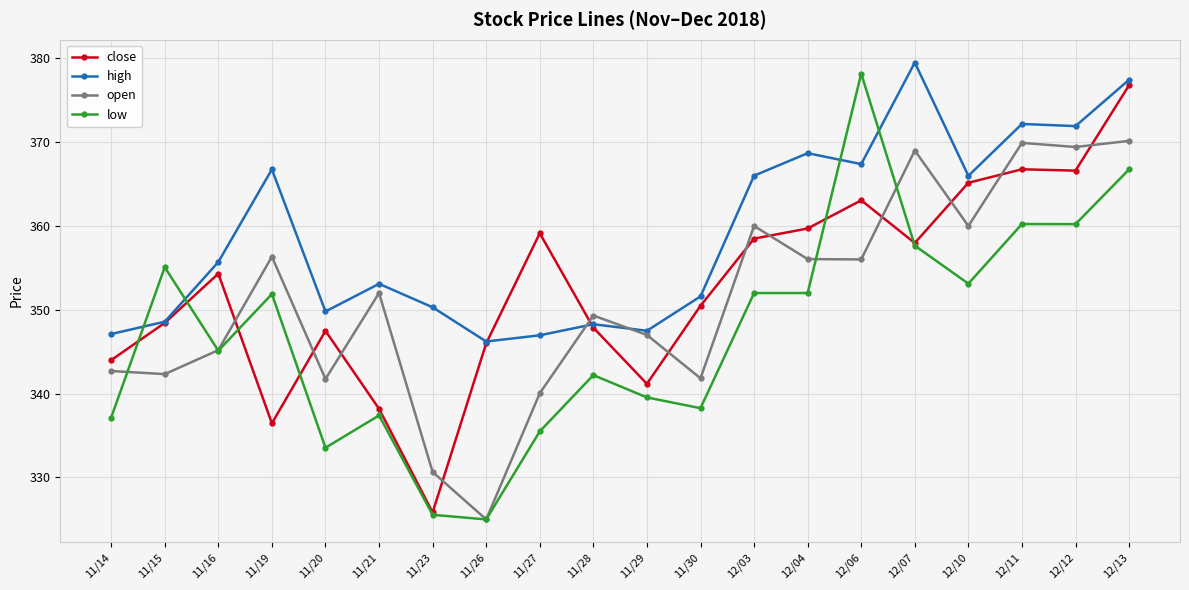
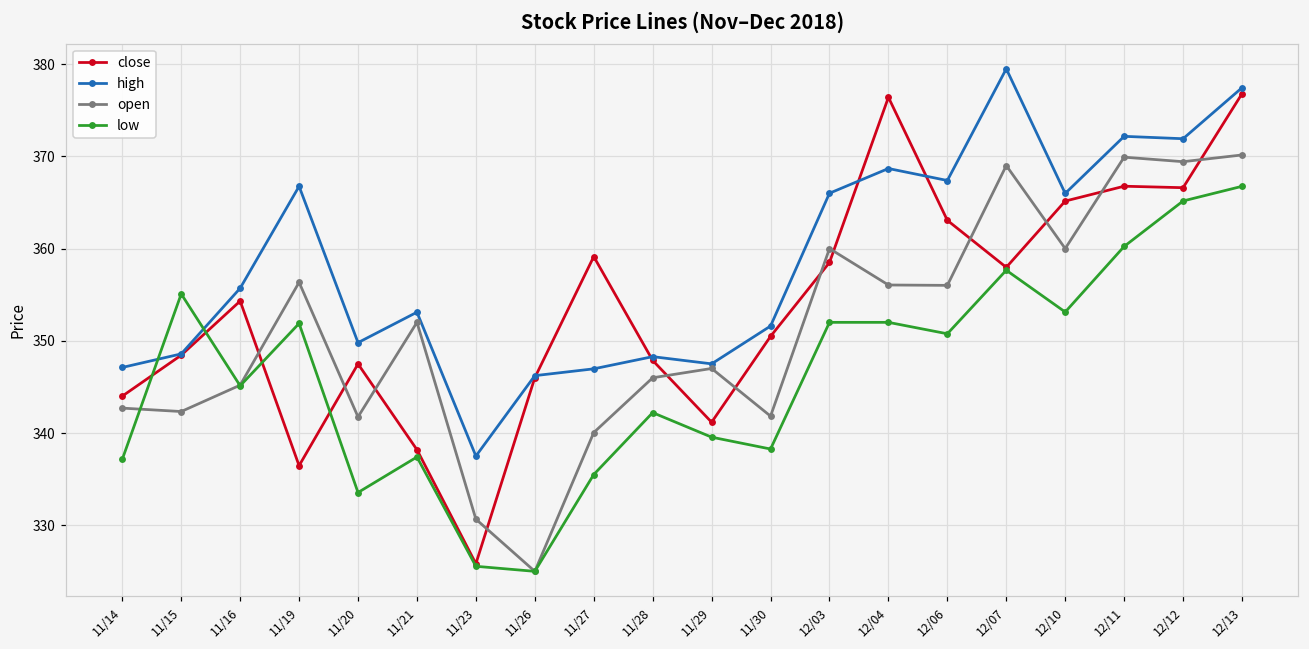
high, 11/23: 350 -> 338
open, 11/28: 349 -> 346
close, 12/04: 360 -> 376
low, 12/06: 378 -> 351
low, 12/12: 360 -> 365
